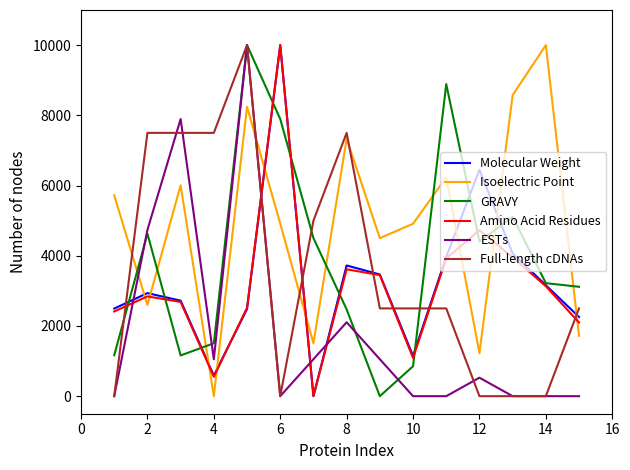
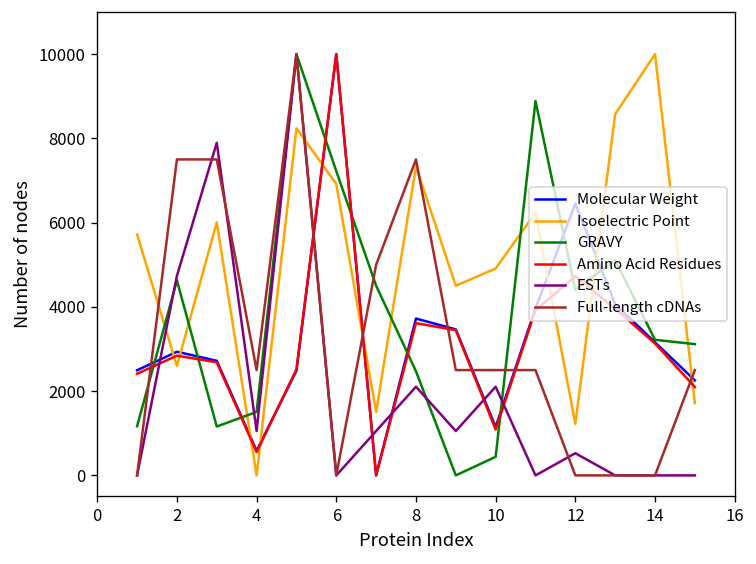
Full-length cDNAs, 4: 7500 -> 2500
Isoelectric Point, 6: 4900 -> 6900
GRAVY, 6: 7900 -> 7200
GRAVY, 10: 900 -> 400
ESTs, 10: 0 -> 2100
